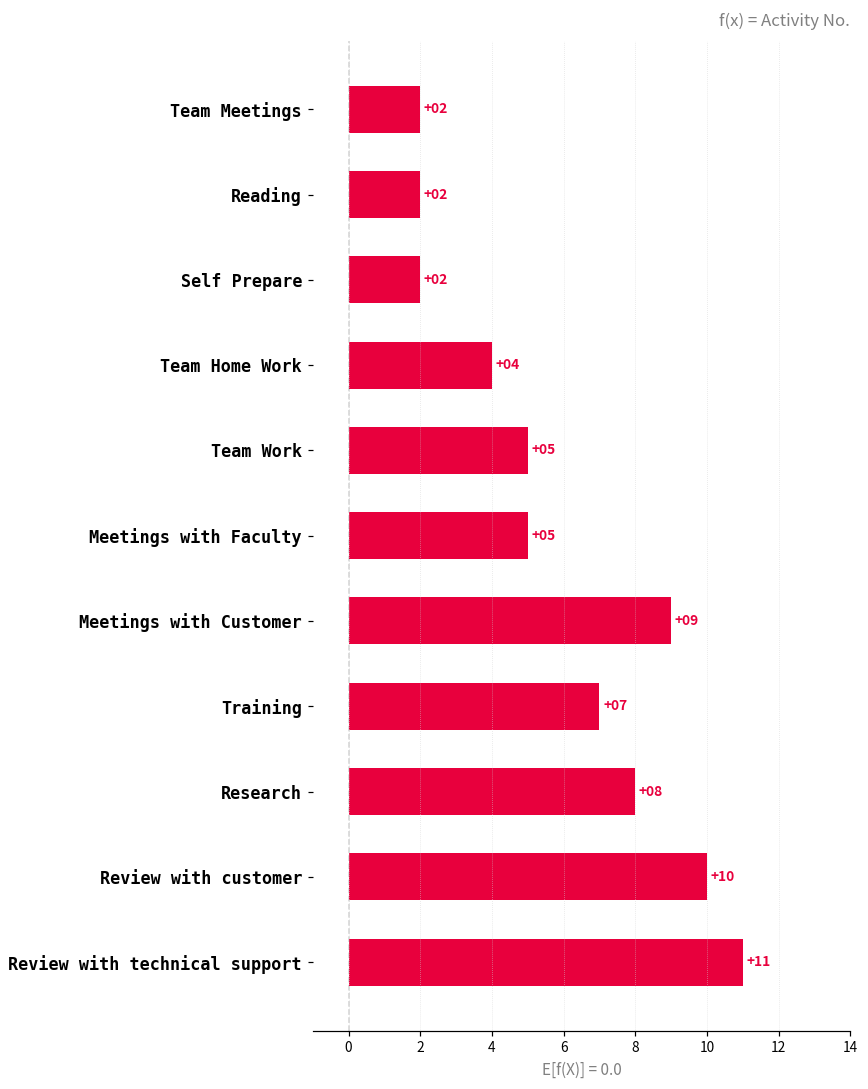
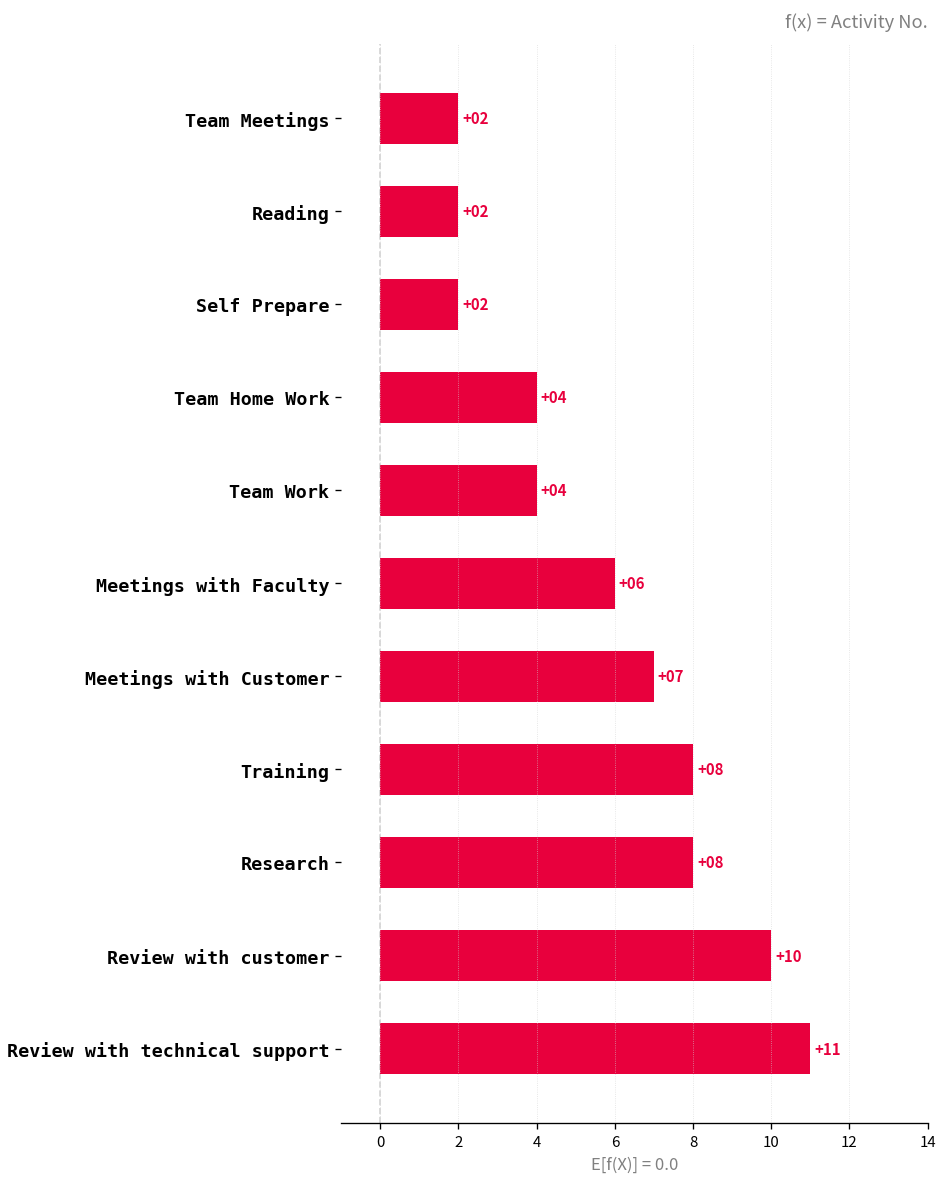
Team Work: +05 -> +04
Meetings with Faculty: +05 -> +06
Meetings with Customer: +09 -> +07
Training: +07 -> +08
